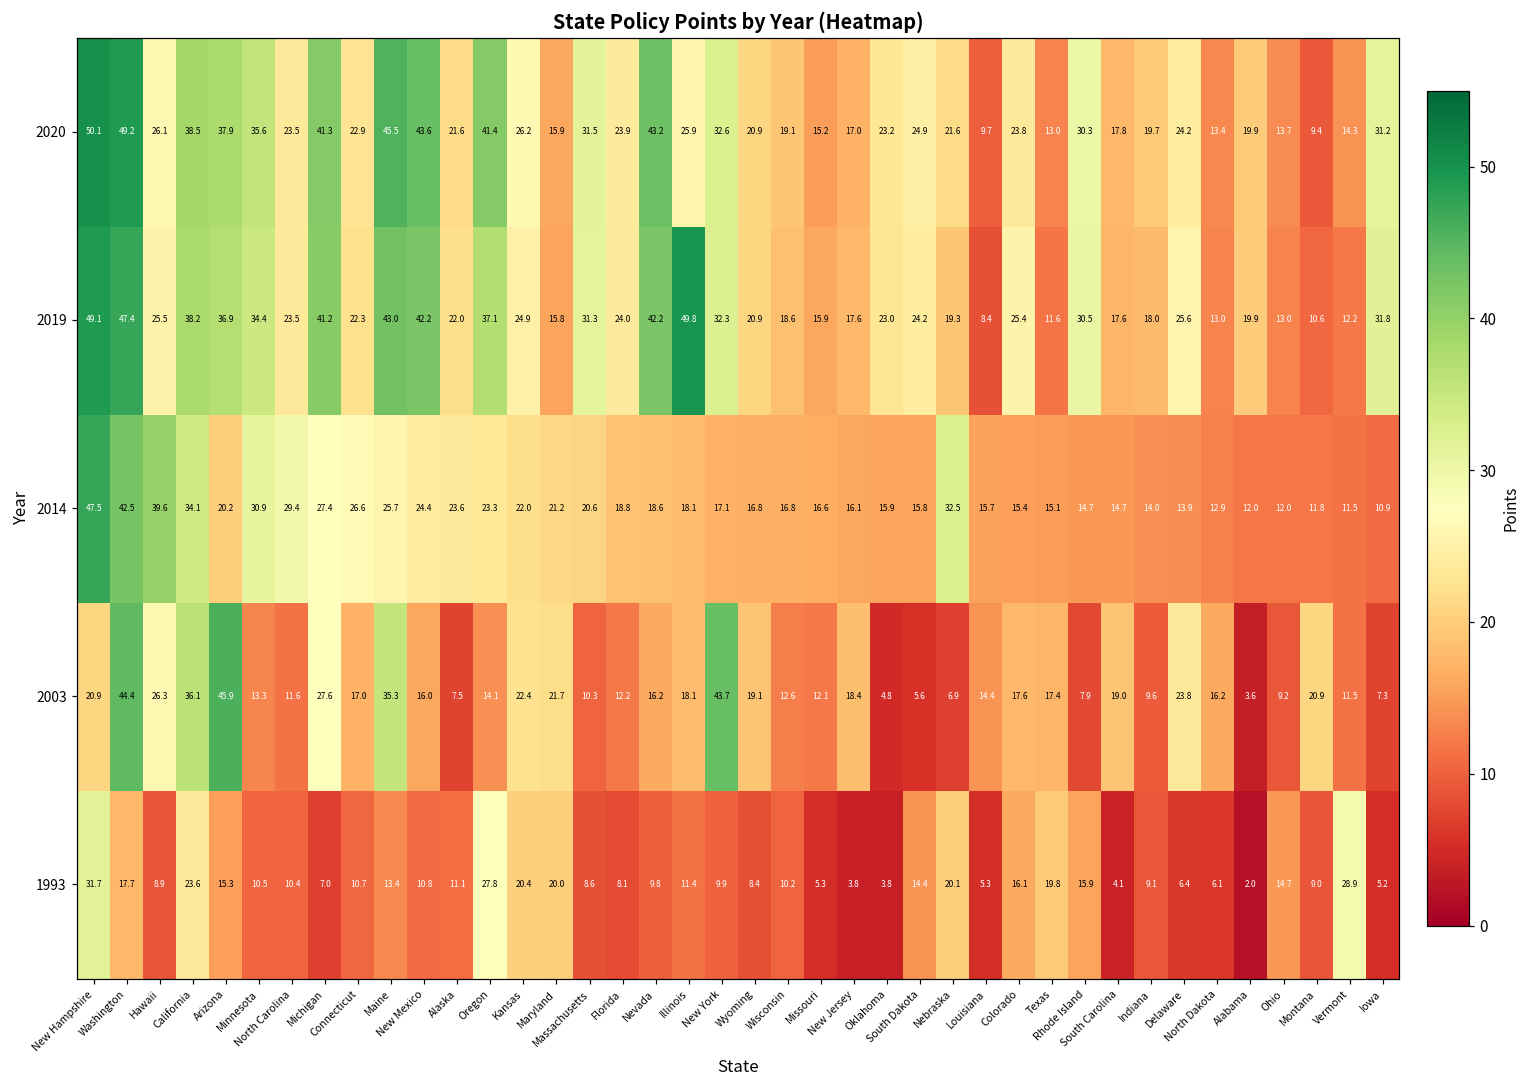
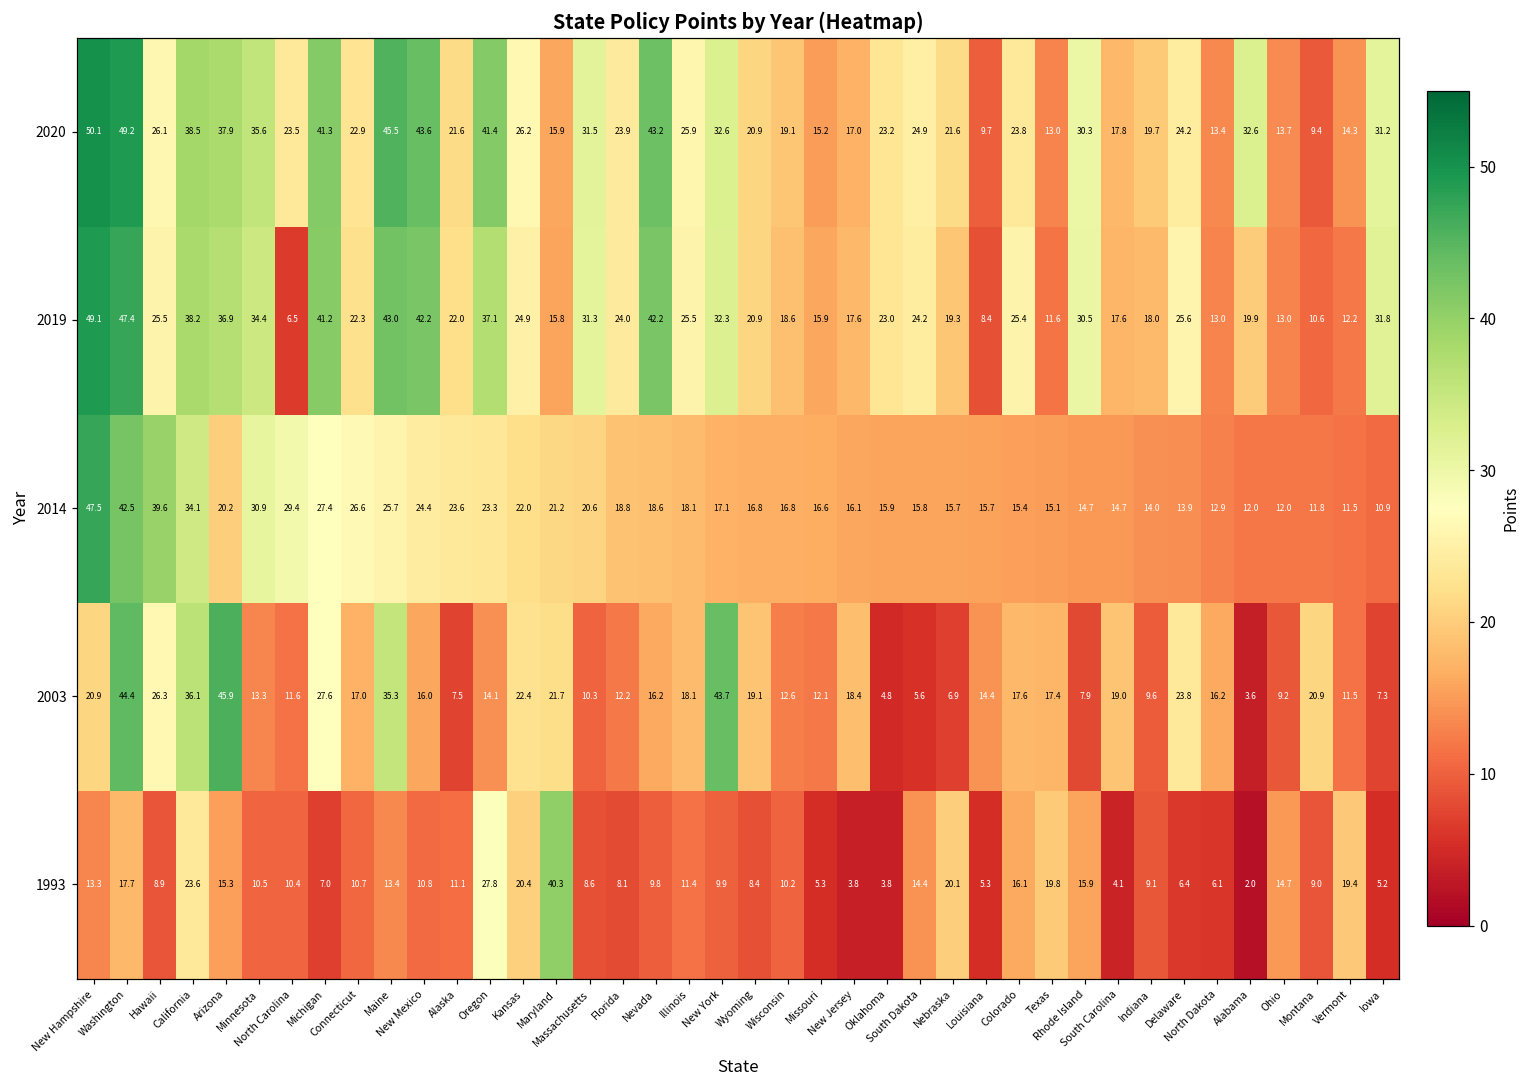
2020, Alabama: 19.9 -> 32.6
2019, North Carolina: 23.5 -> 6.5
2019, Illinois: 49.8 -> 25.5
2014, Nebraska: 32.5 -> 15.7
1993, New Hampshire: 31.7 -> 13.3
1993, Maryland: 20.0 -> 40.3
1993, Vermont: 28.9 -> 19.4
